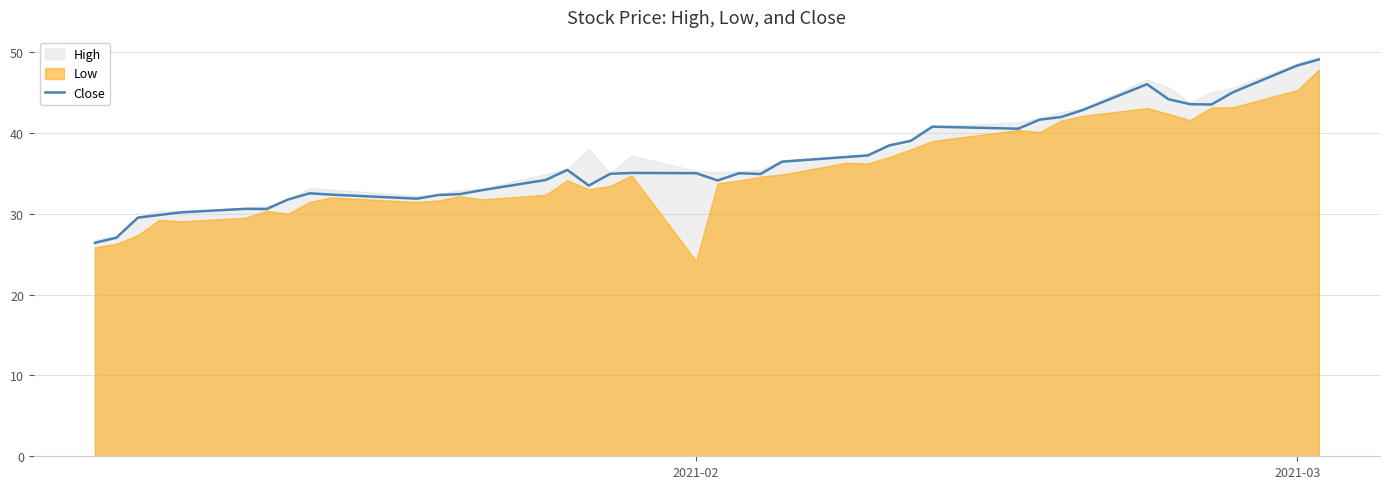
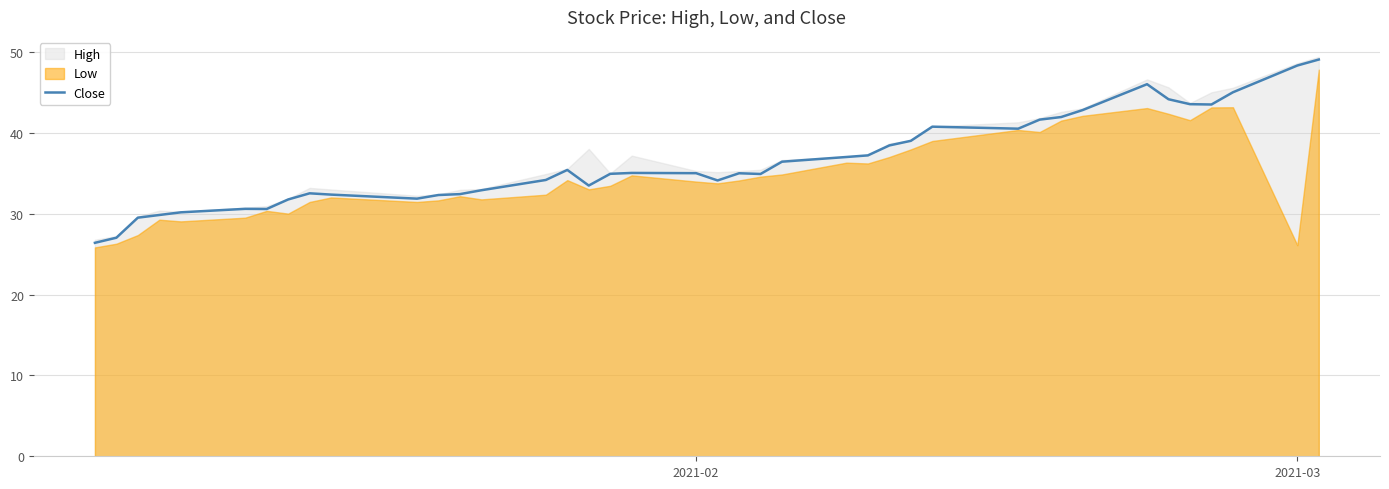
Low, 2021-02: 24 -> 34
Low, 2021-03: 45 -> 26
